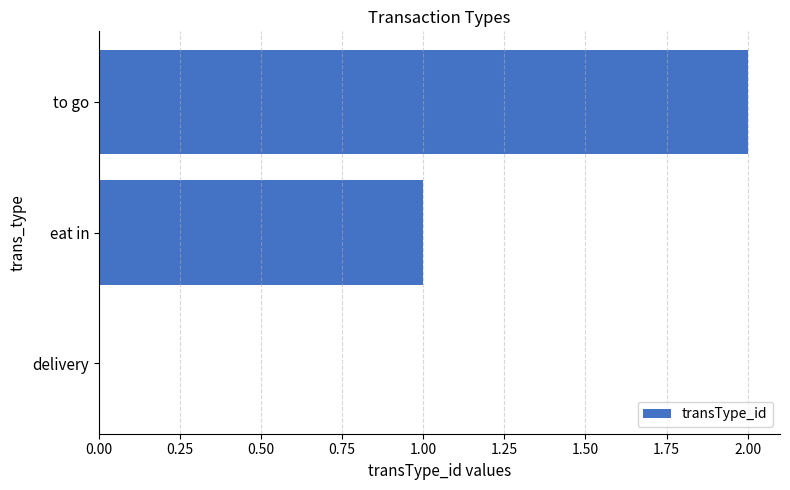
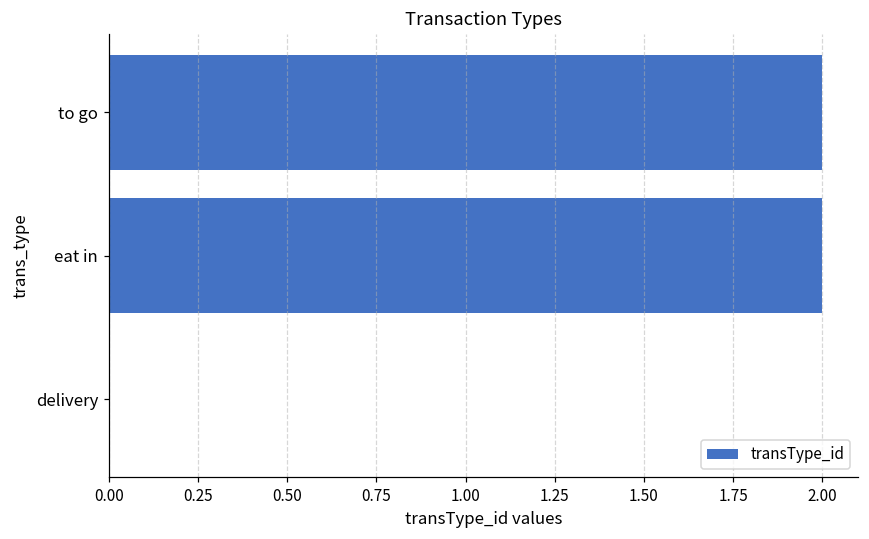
eat in: 1 -> 2
